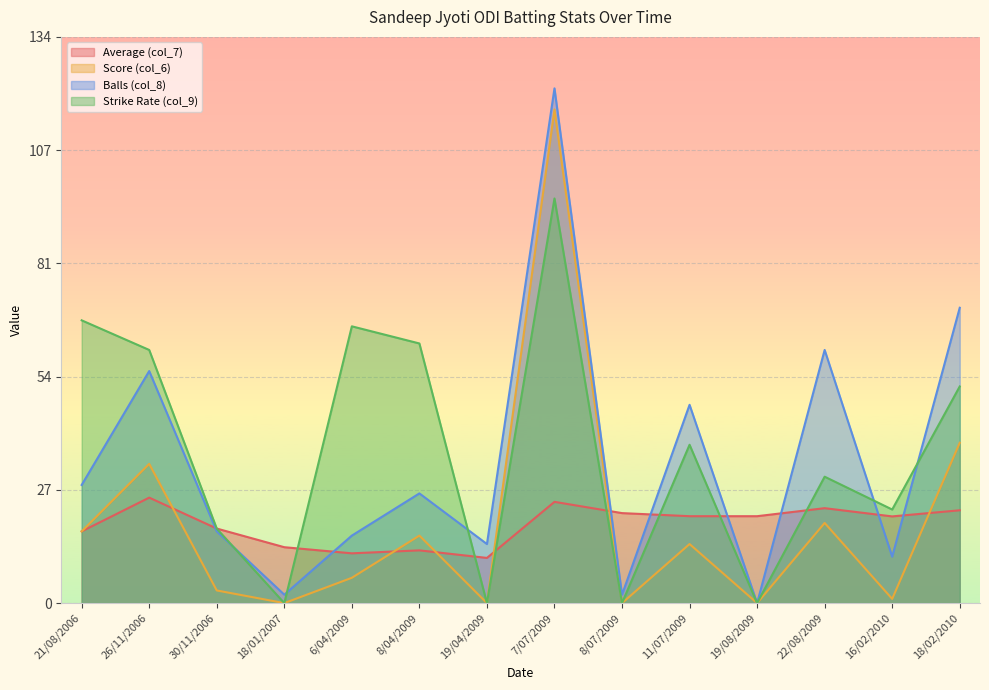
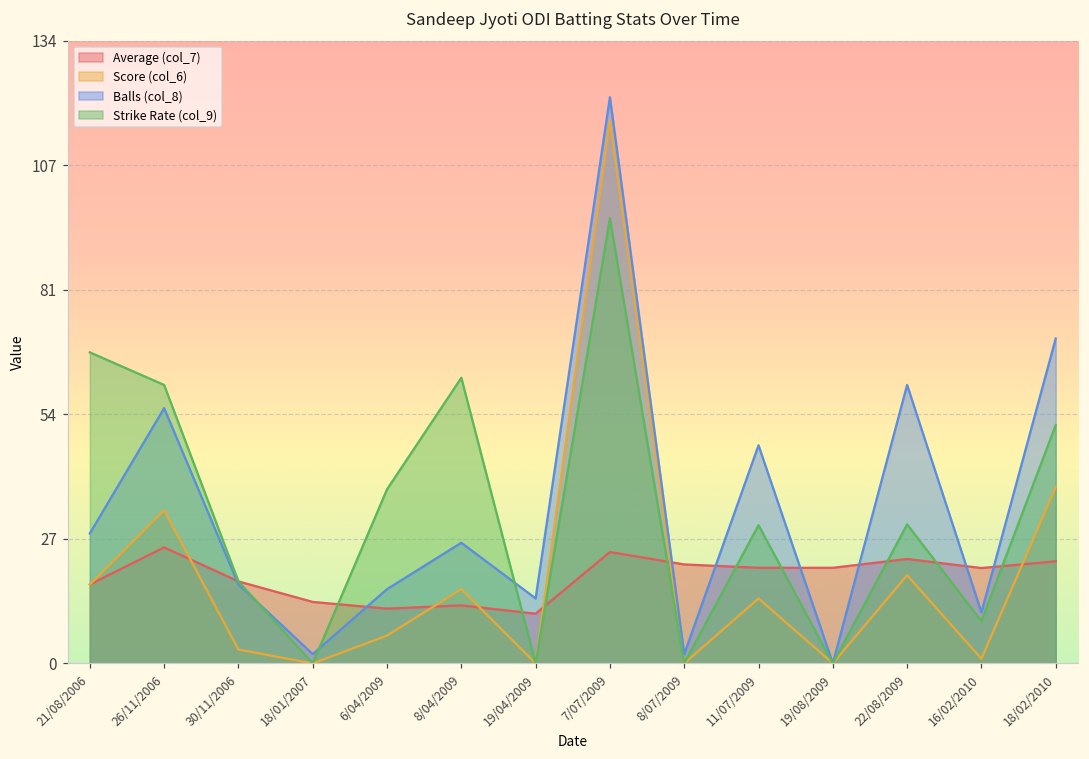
Strike Rate (col_9), 6/04/2009: 66 -> 38
Strike Rate (col_9), 11/07/2009: 38 -> 30
Strike Rate (col_9), 16/02/2010: 22 -> 9
